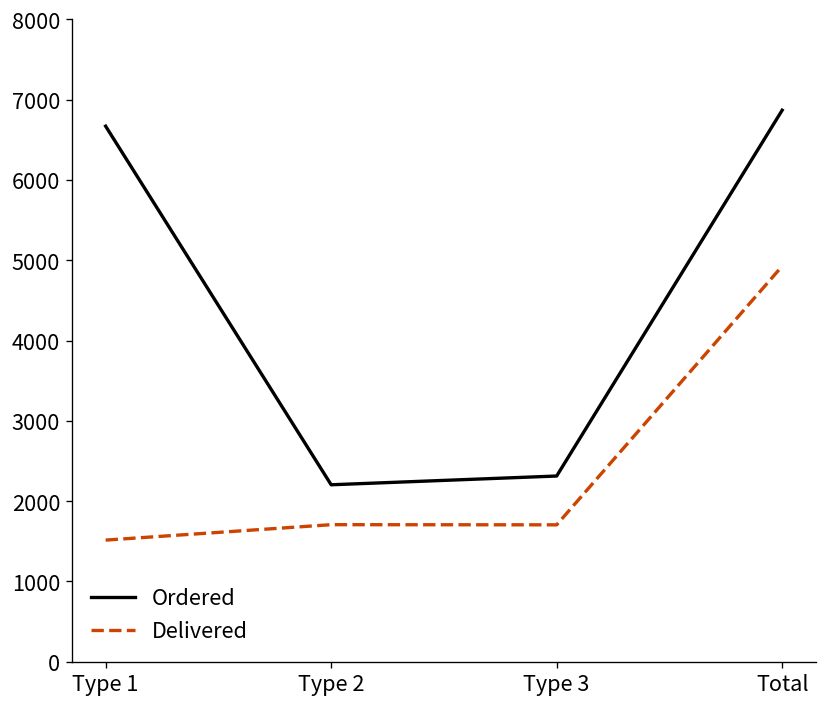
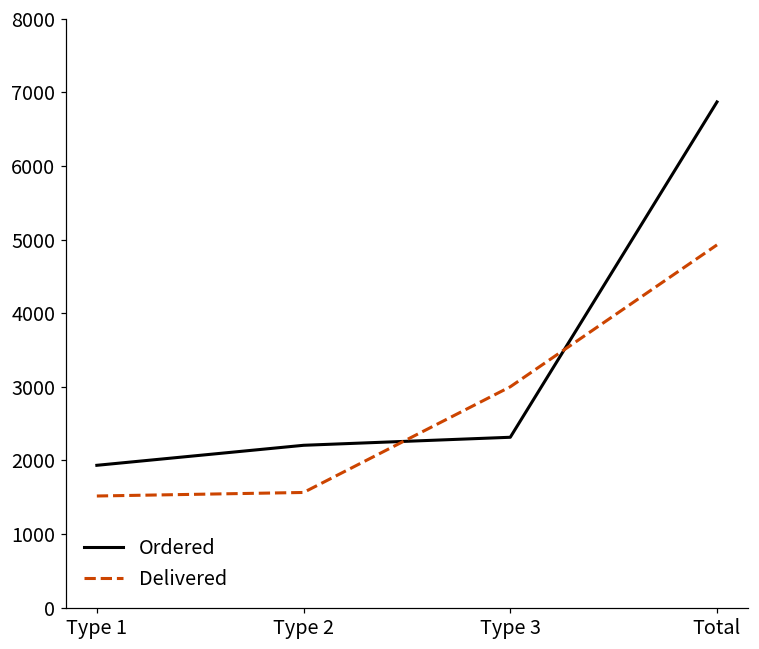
Ordered, Type 1: 6700 -> 1900
Delivered, Type 2: 1700 -> 1600
Delivered, Type 3: 1700 -> 3000
